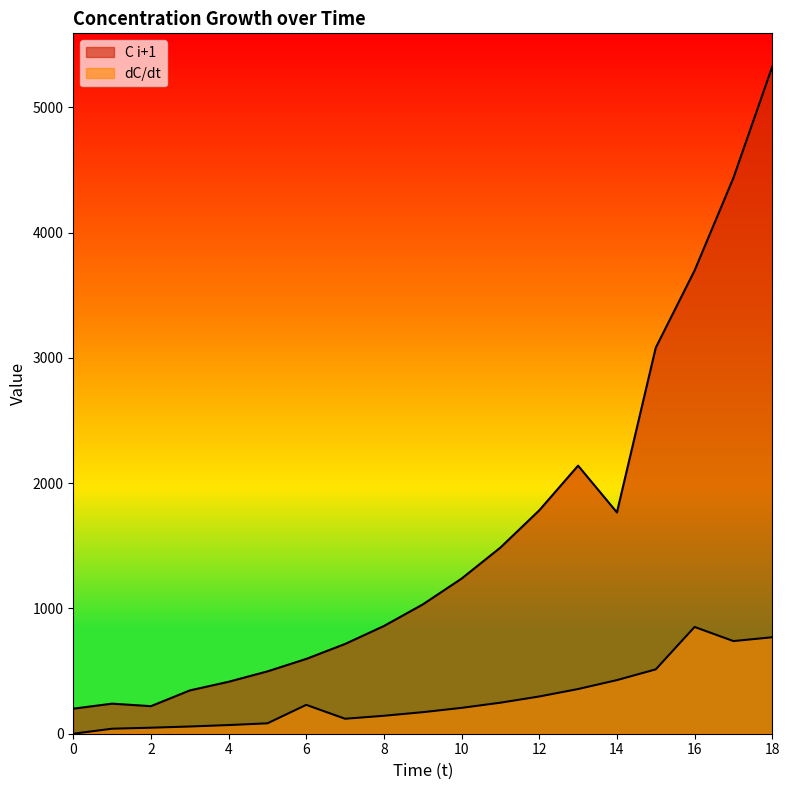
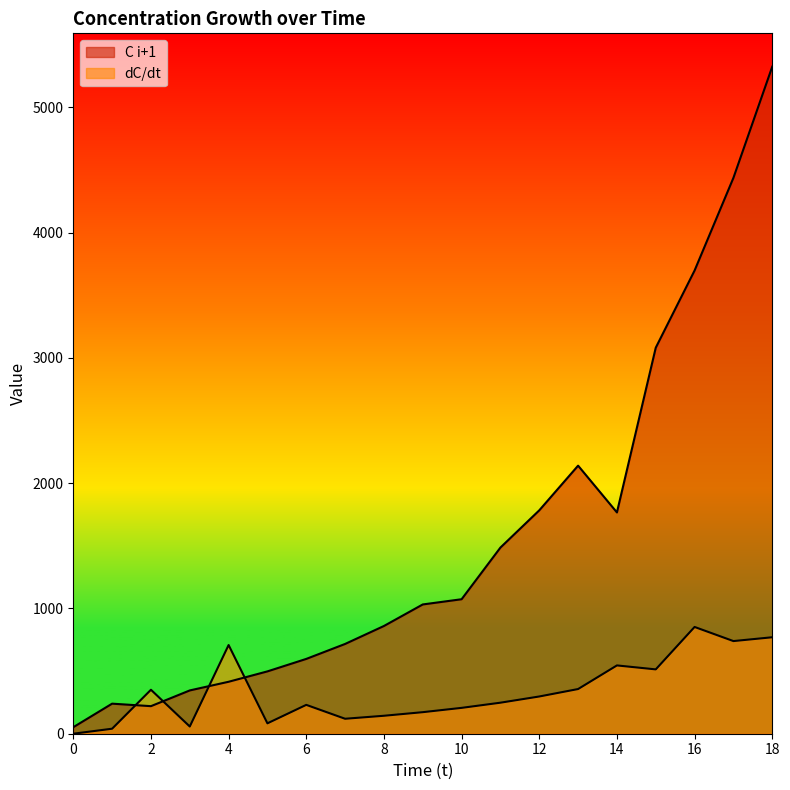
C i+1, 0: 200 -> 50
dC/dt, 2: 50 -> 350
dC/dt, 4: 70 -> 710
C i+1, 10: 1240 -> 1070
dC/dt, 14: 430 -> 550
